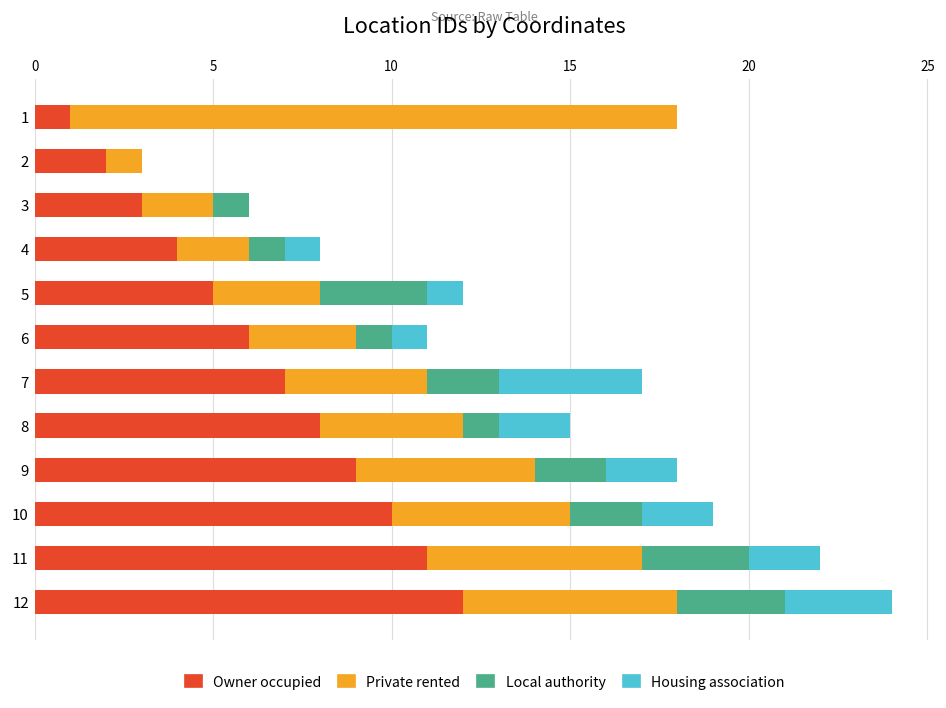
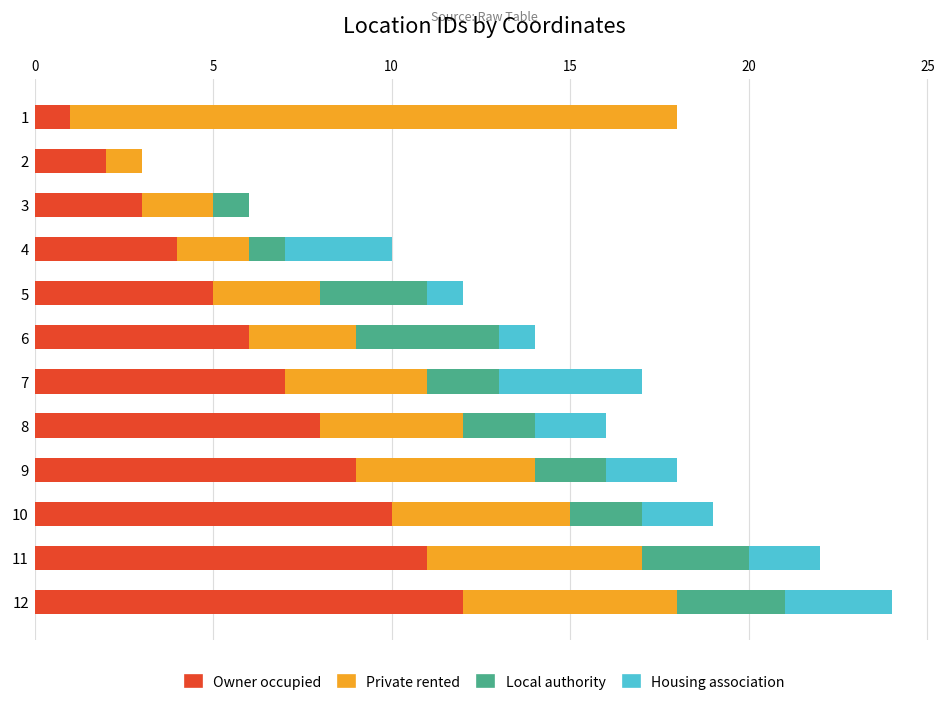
Housing association, 4: 1 -> 3
Local authority, 6: 1 -> 4
Local authority, 8: 1 -> 2
